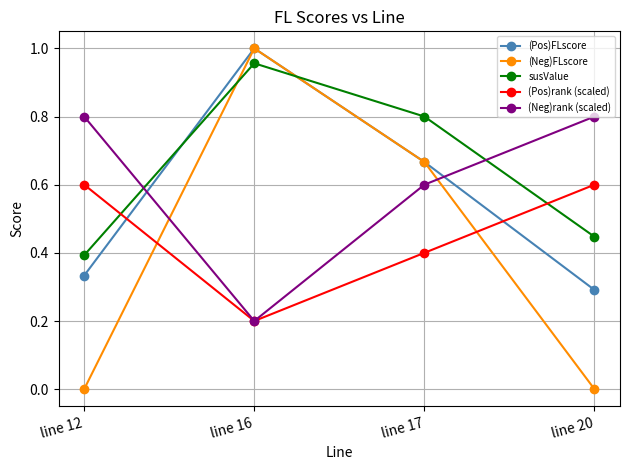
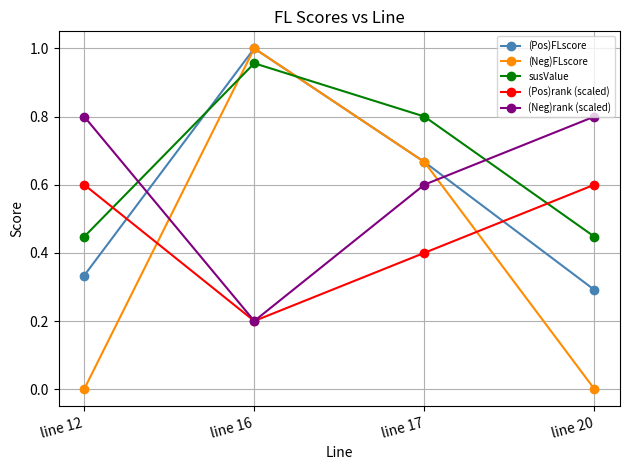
susValue, line 12: 0.39 -> 0.45
